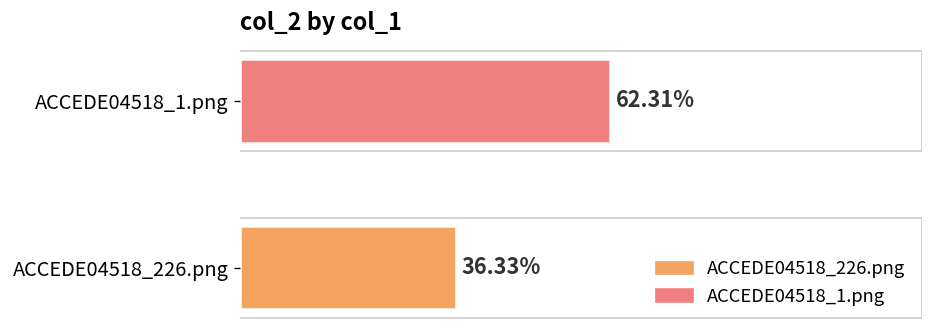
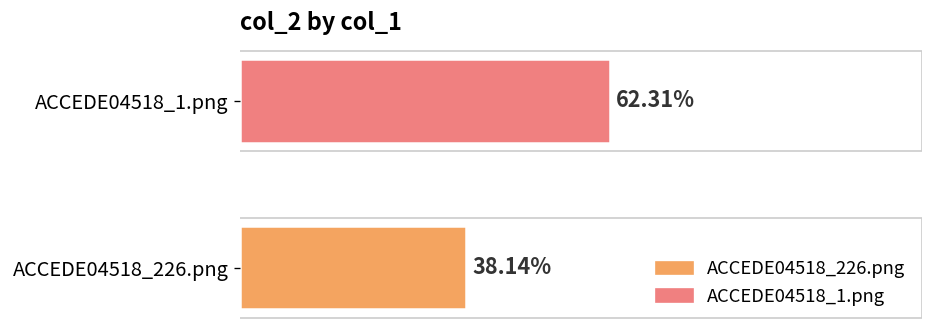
ACCEDE04518_226.png: 36.33% -> 38.14%
